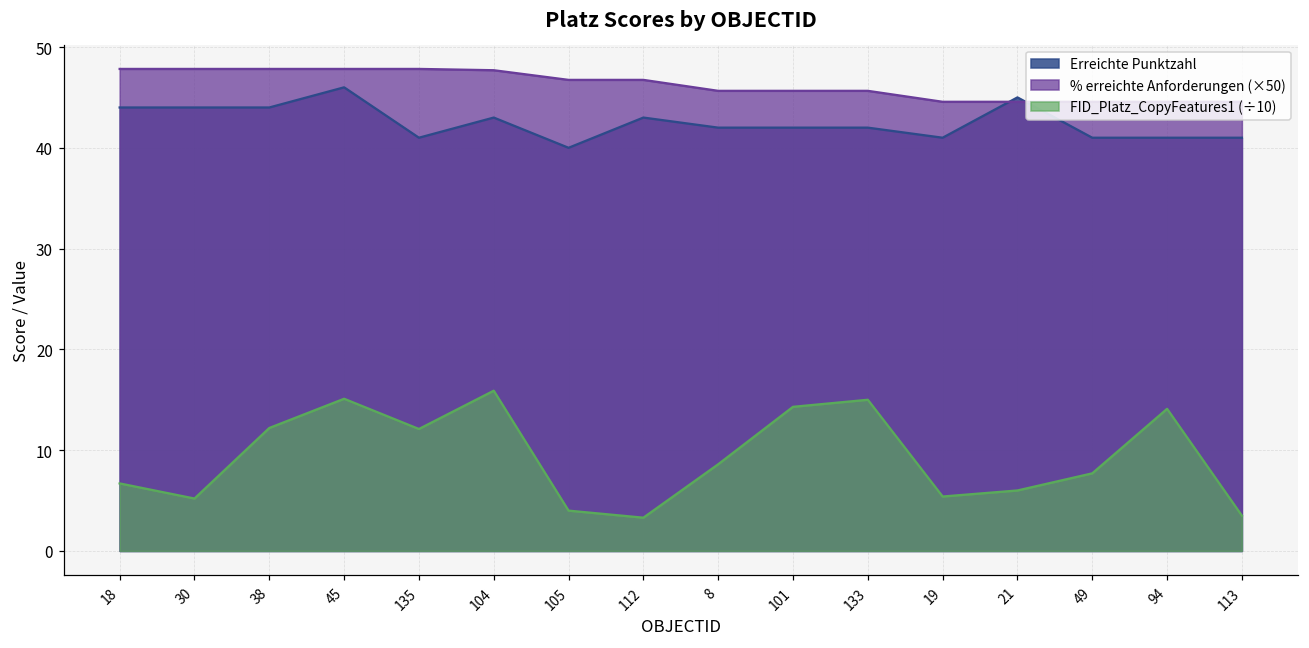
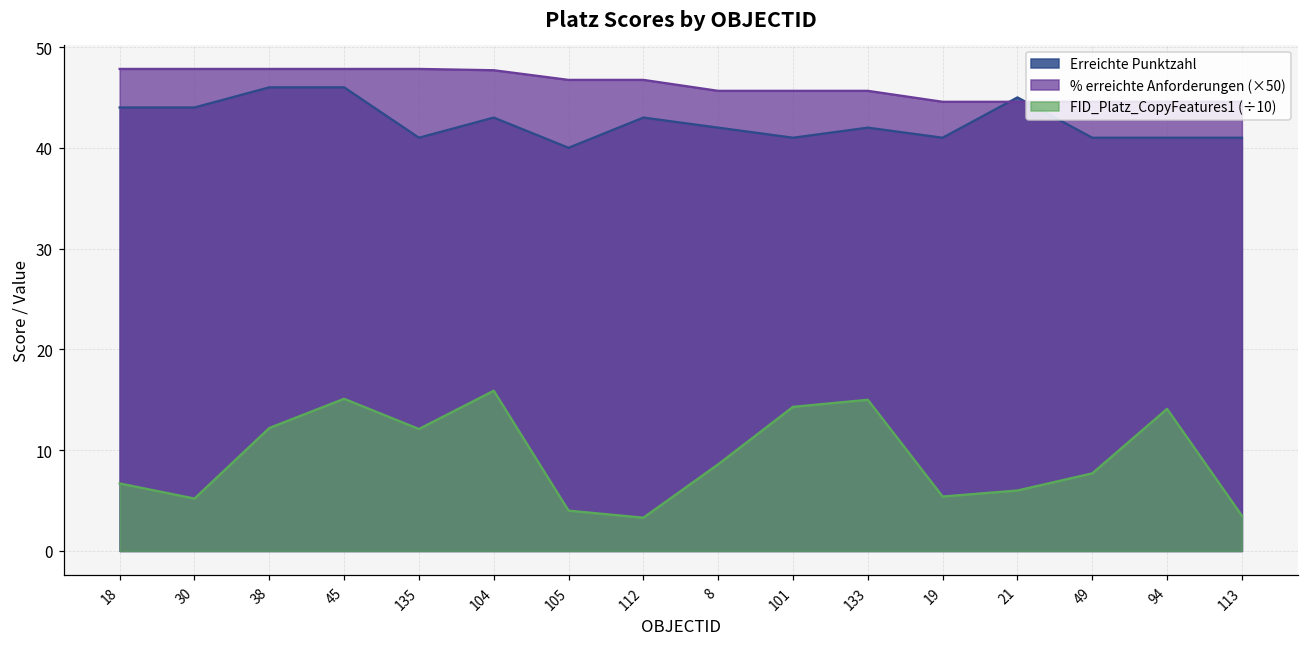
Erreichte Punktzahl, 38: 44 -> 46
Erreichte Punktzahl, 101: 42 -> 41
